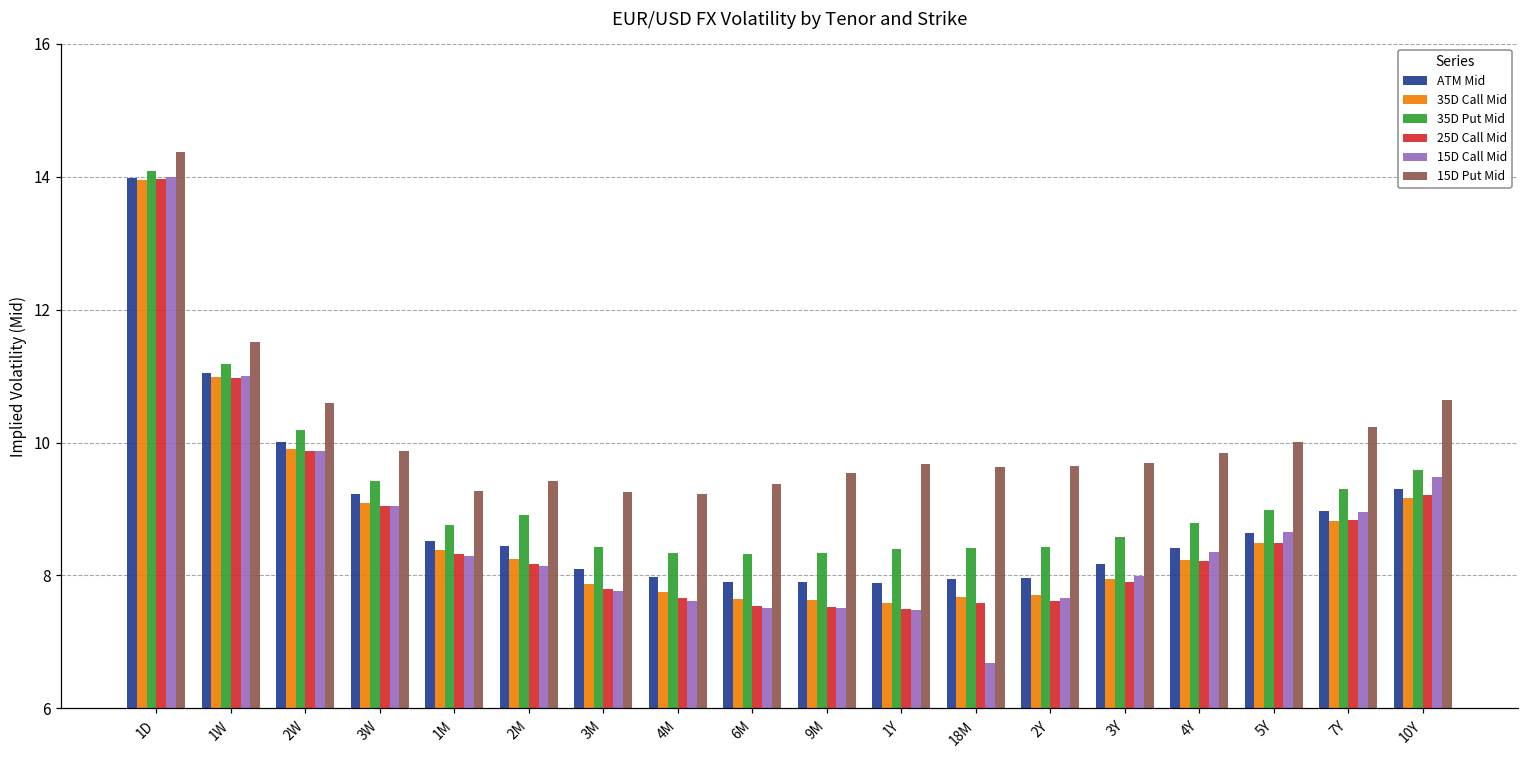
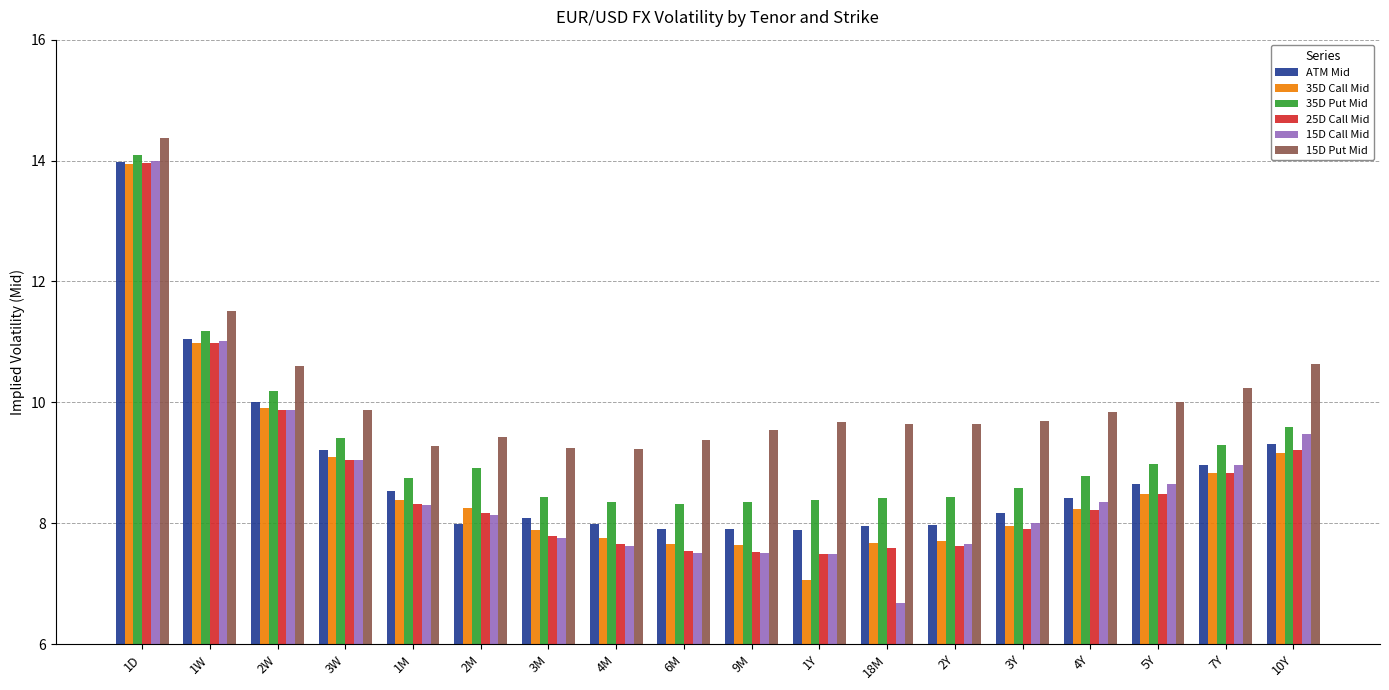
ATM Mid, 2M: 8.4 -> 8.0
35D Call Mid, 1Y: 7.6 -> 7.1
